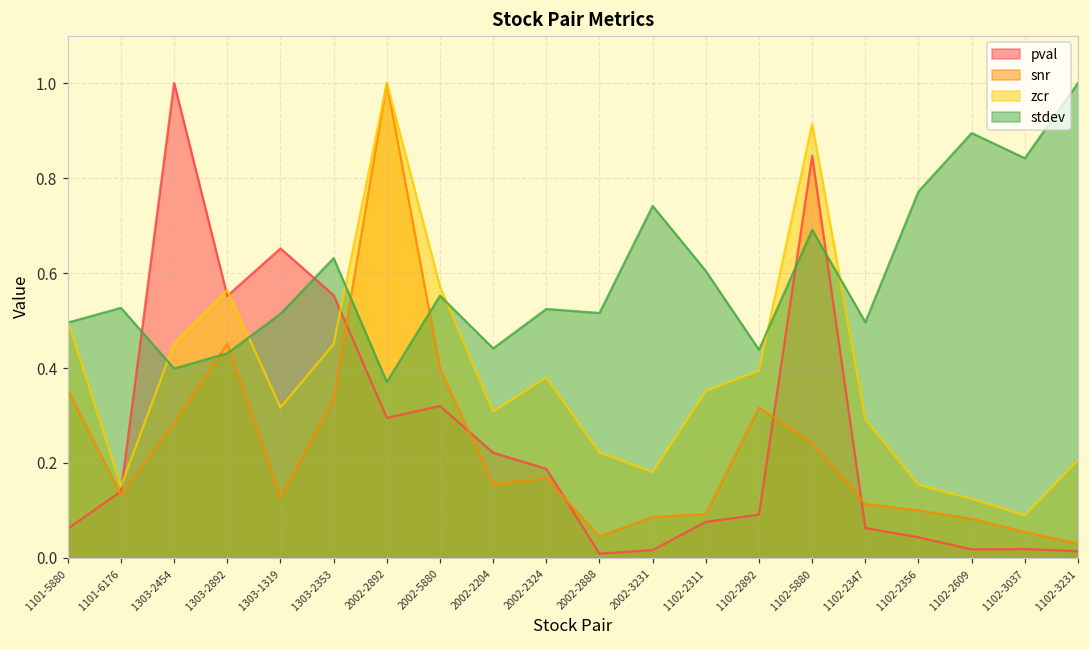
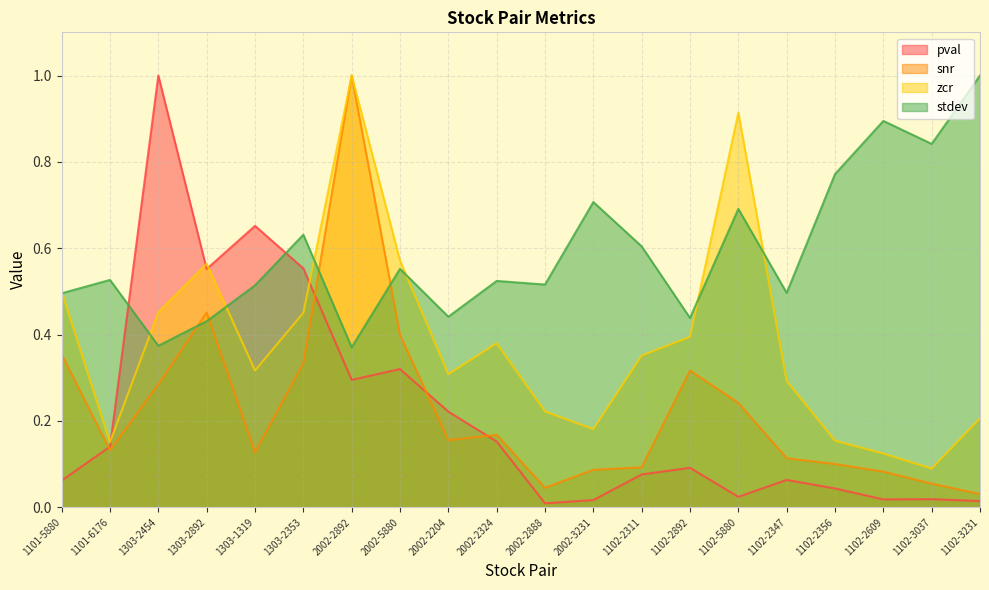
stdev, 1303-2454: 0.40 -> 0.37
pval, 2002-2324: 0.19 -> 0.15
stdev, 2002-3231: 0.74 -> 0.71
pval, 1102-5880: 0.85 -> 0.02
